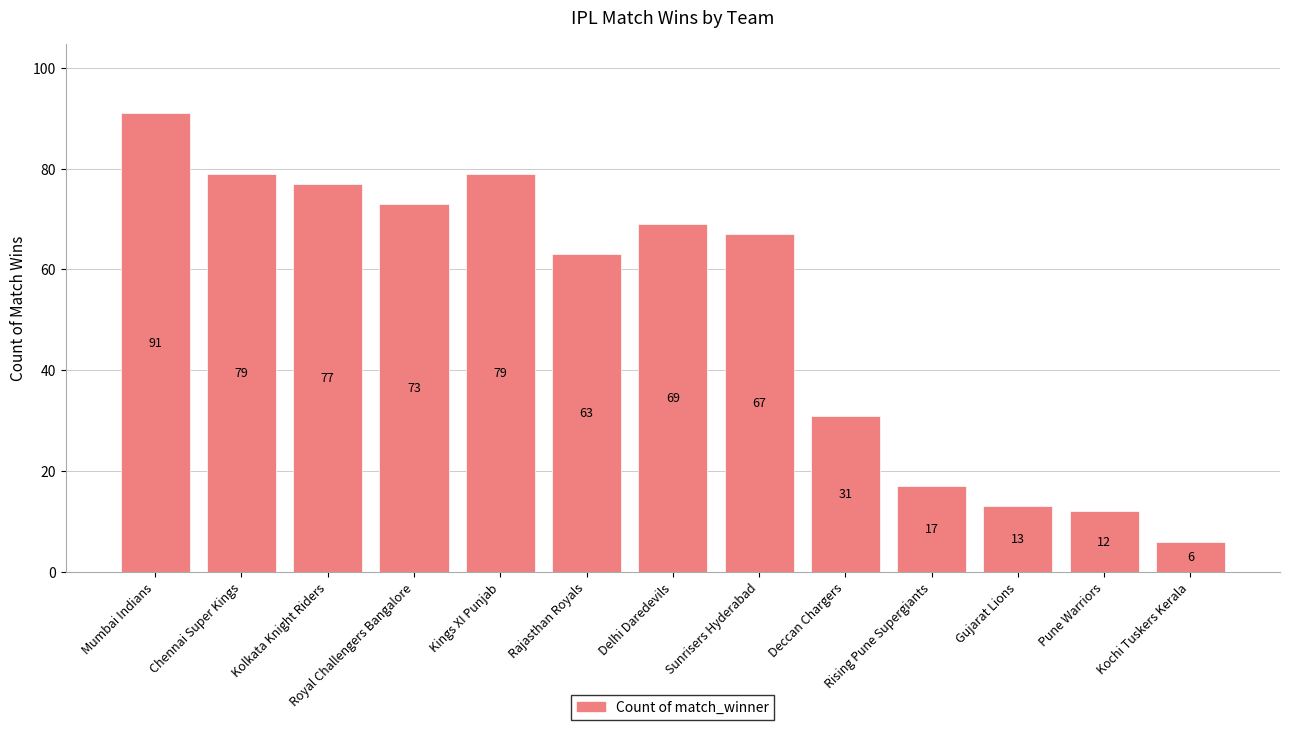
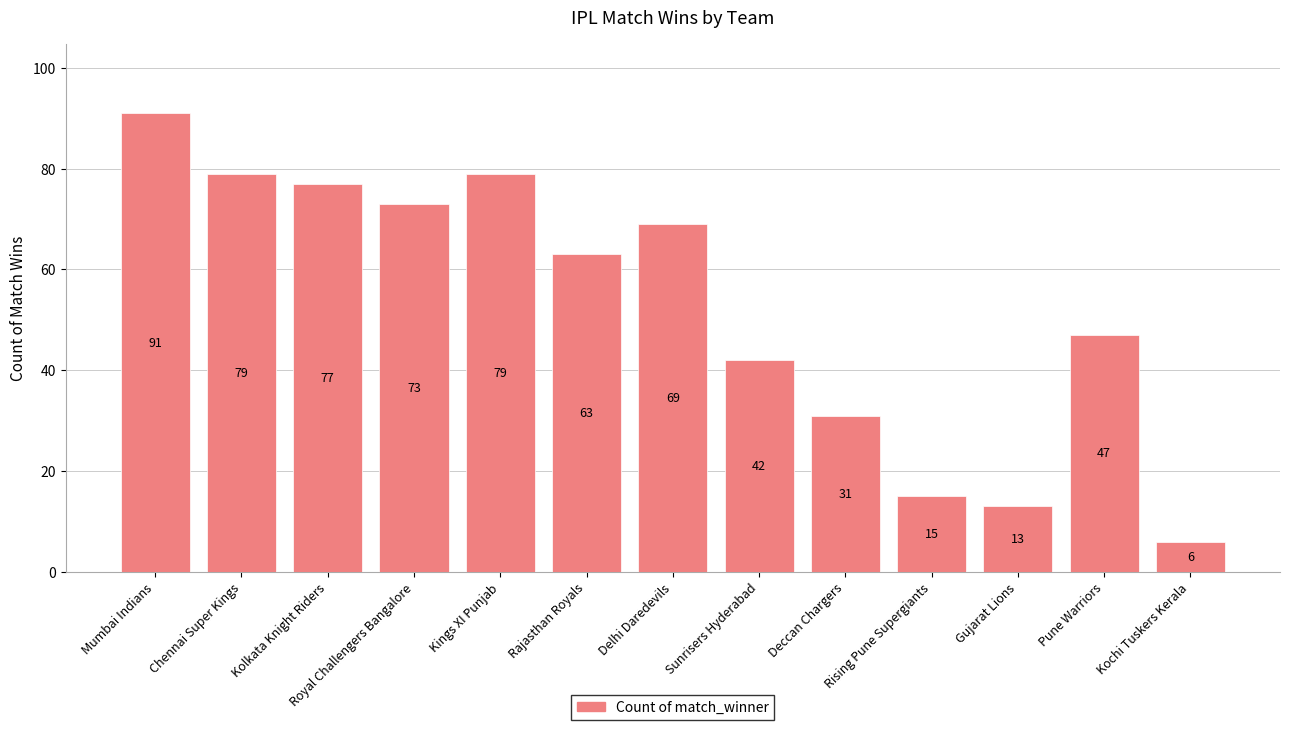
Sunrisers Hyderabad: 67 -> 42
Rising Pune Supergiants: 17 -> 15
Pune Warriors: 12 -> 47
